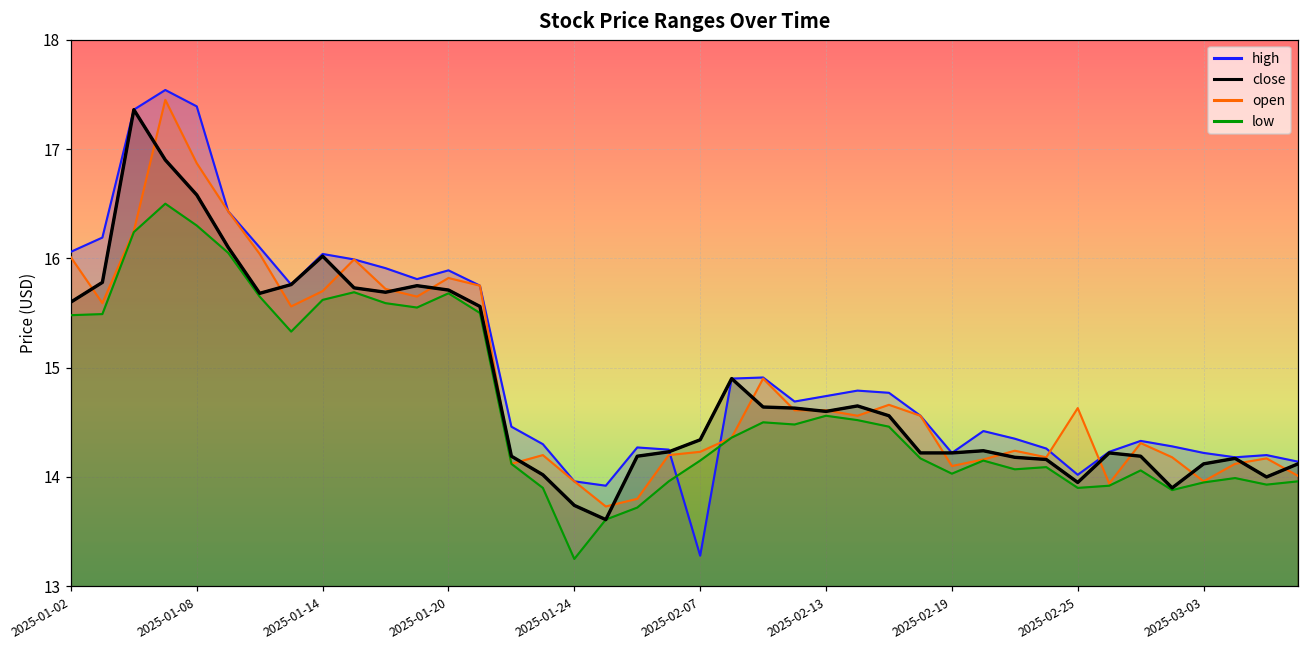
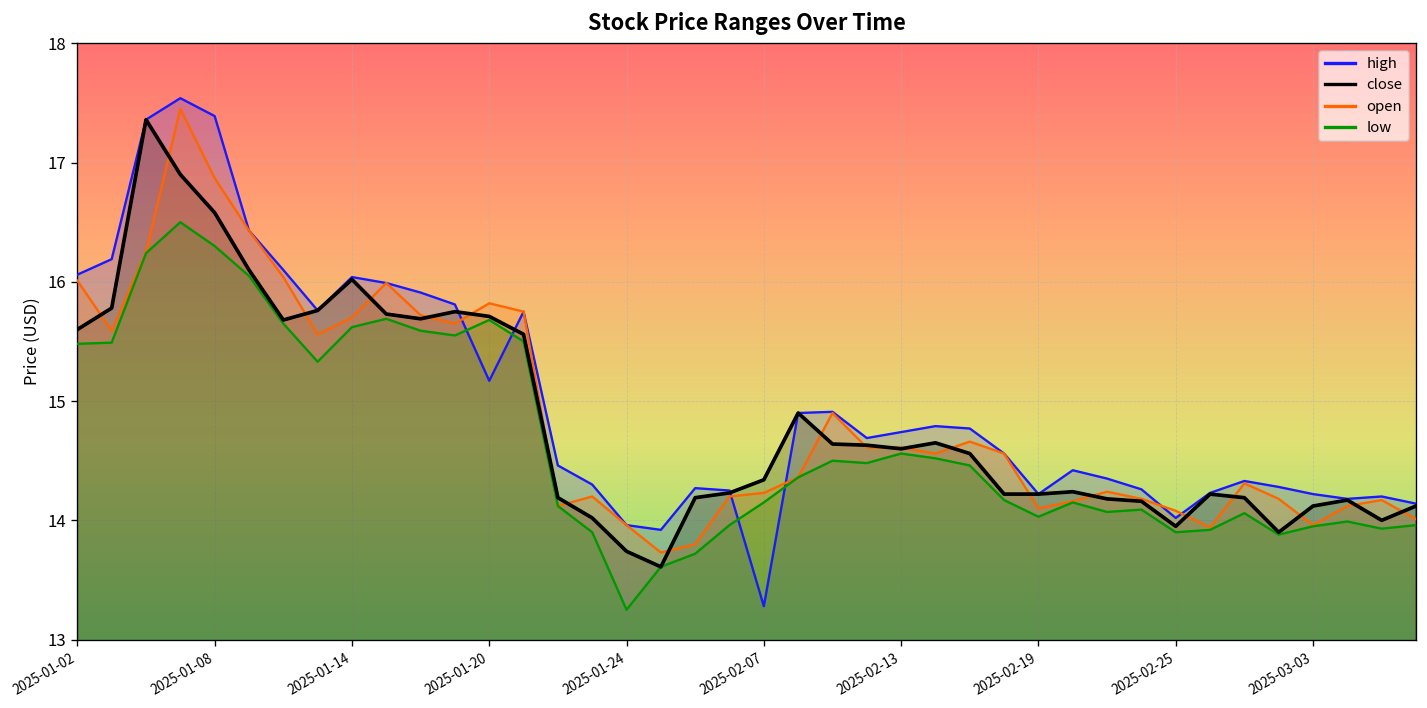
high, 2025-01-20: 15.9 -> 15.2
open, 2025-02-25: 14.6 -> 14.1
